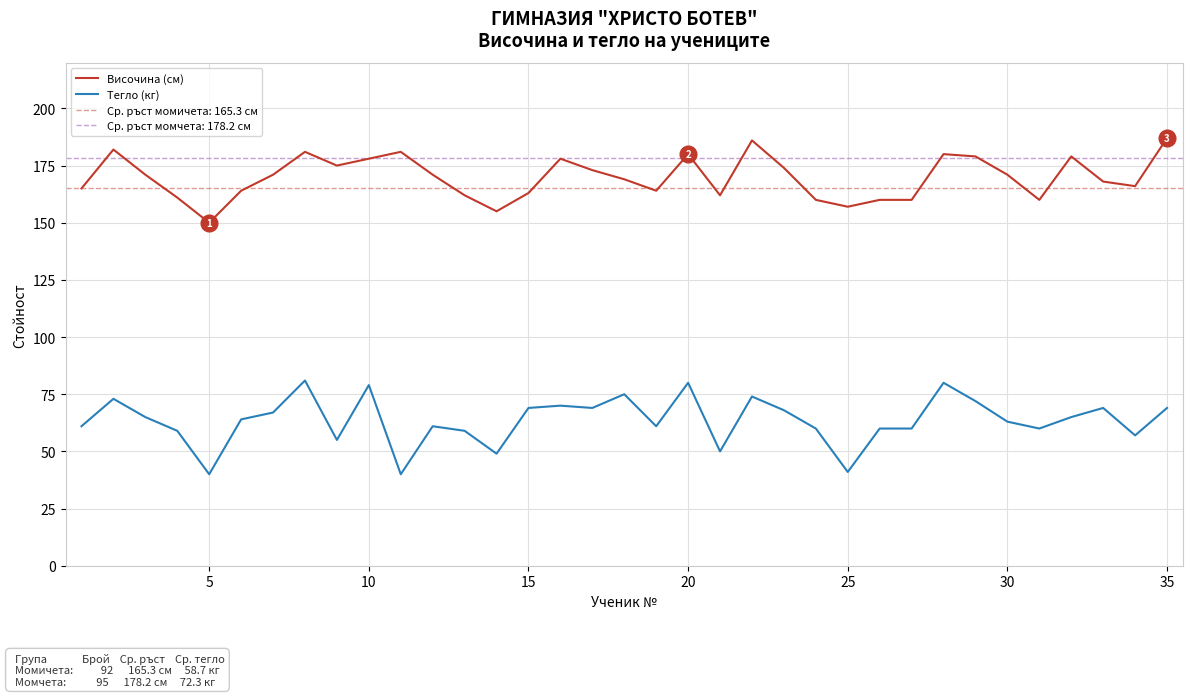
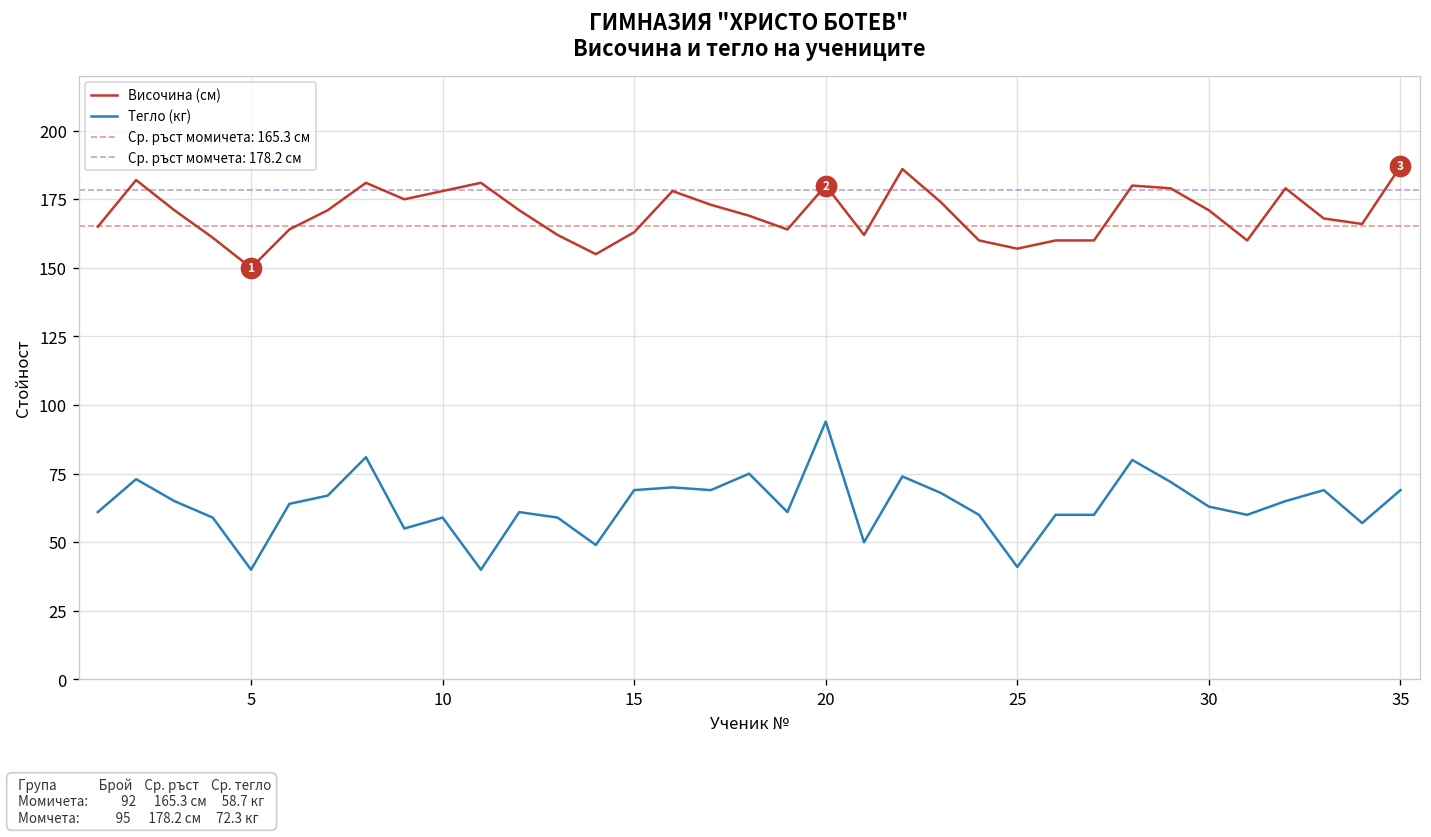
Тегло (кг), 10: 79 -> 59
Тегло (кг), 20: 80 -> 94
